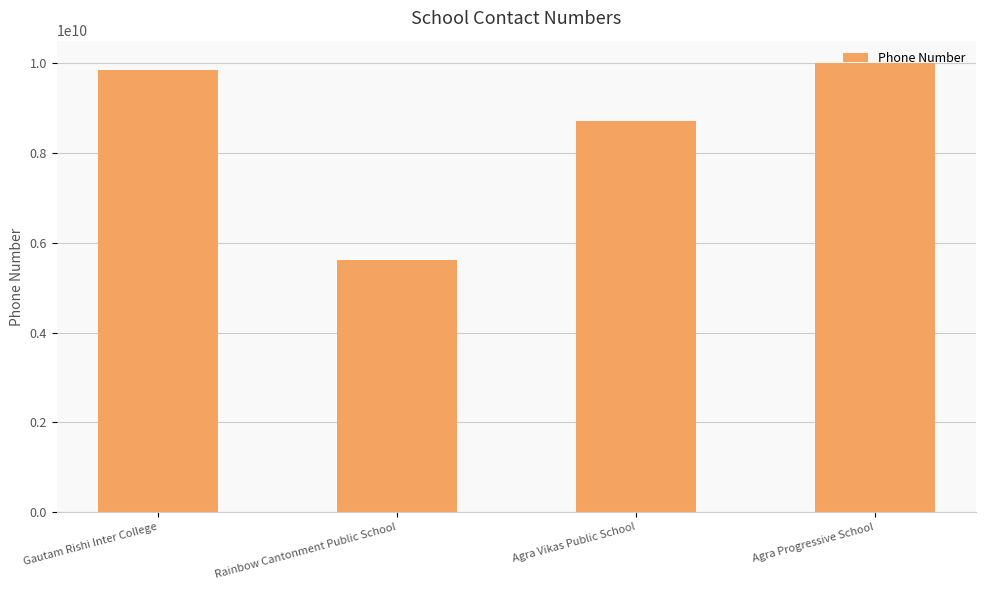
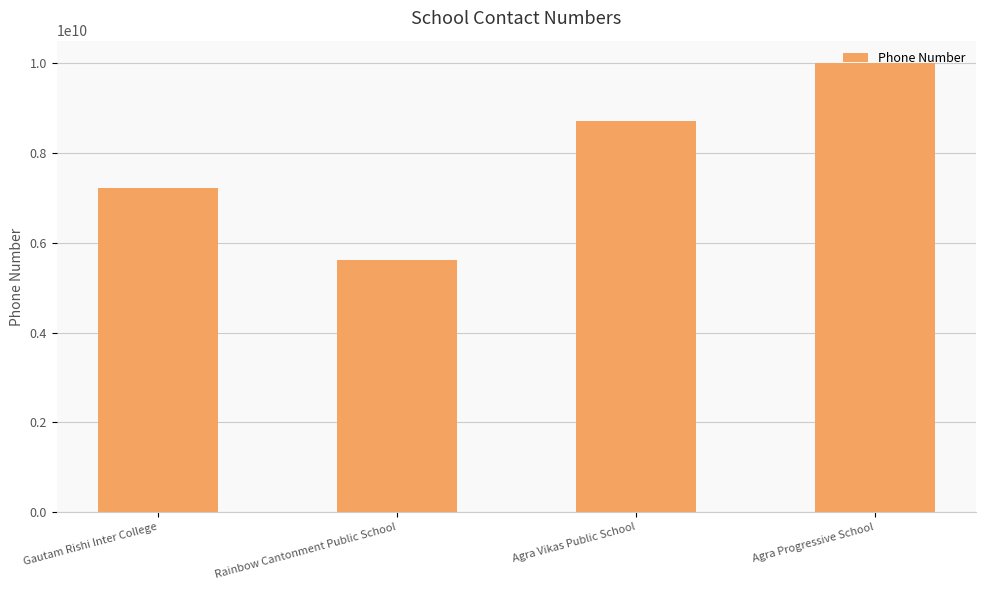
Gautam Rishi Inter College: 9800000000 -> 7200000000
